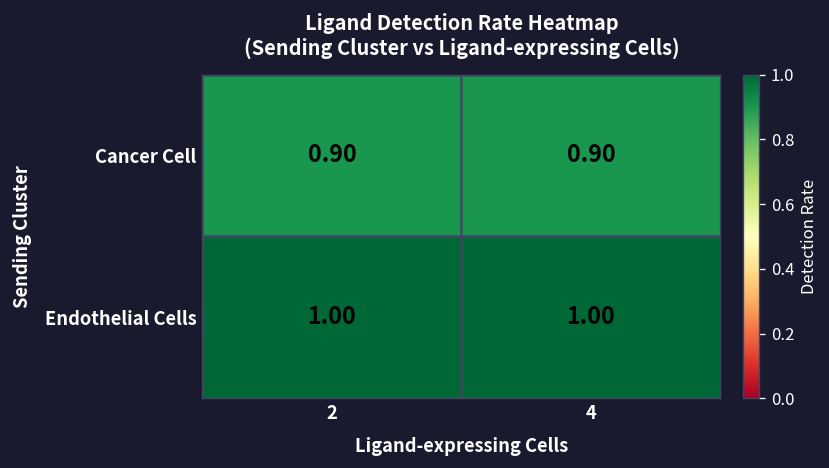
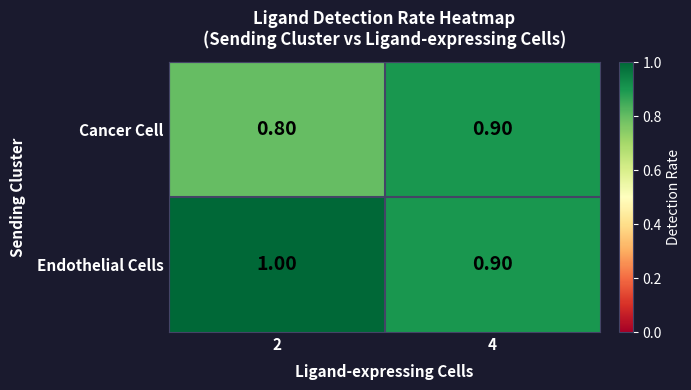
Cancer Cell, 2: 0.90 -> 0.80
Endothelial Cells, 4: 1.00 -> 0.90
